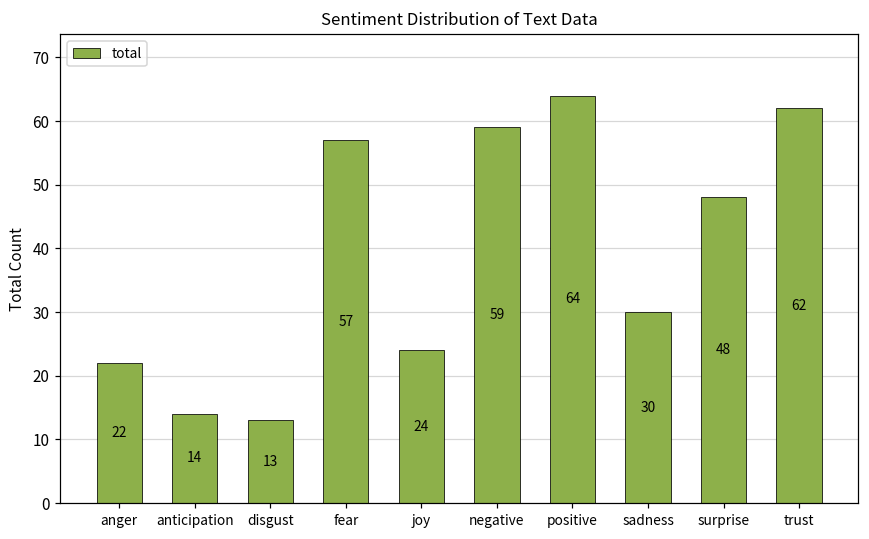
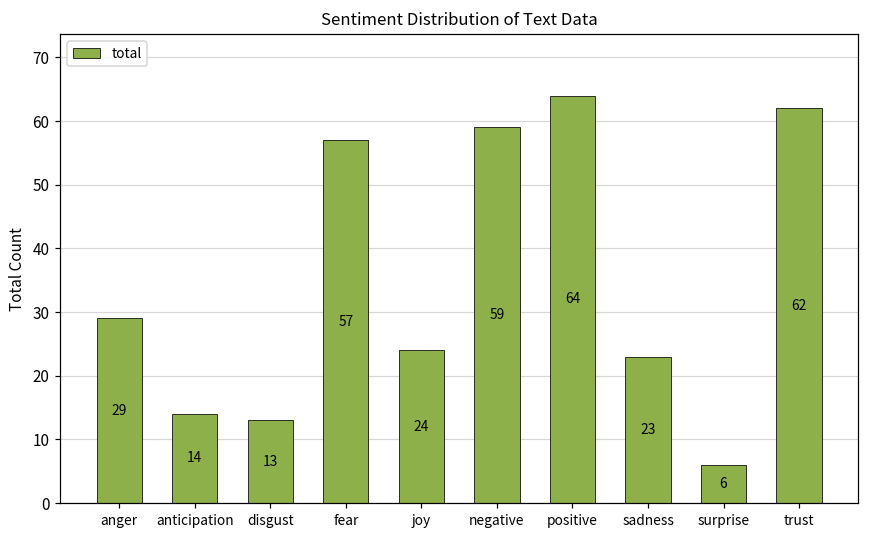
anger: 22 -> 29
sadness: 30 -> 23
surprise: 48 -> 6
